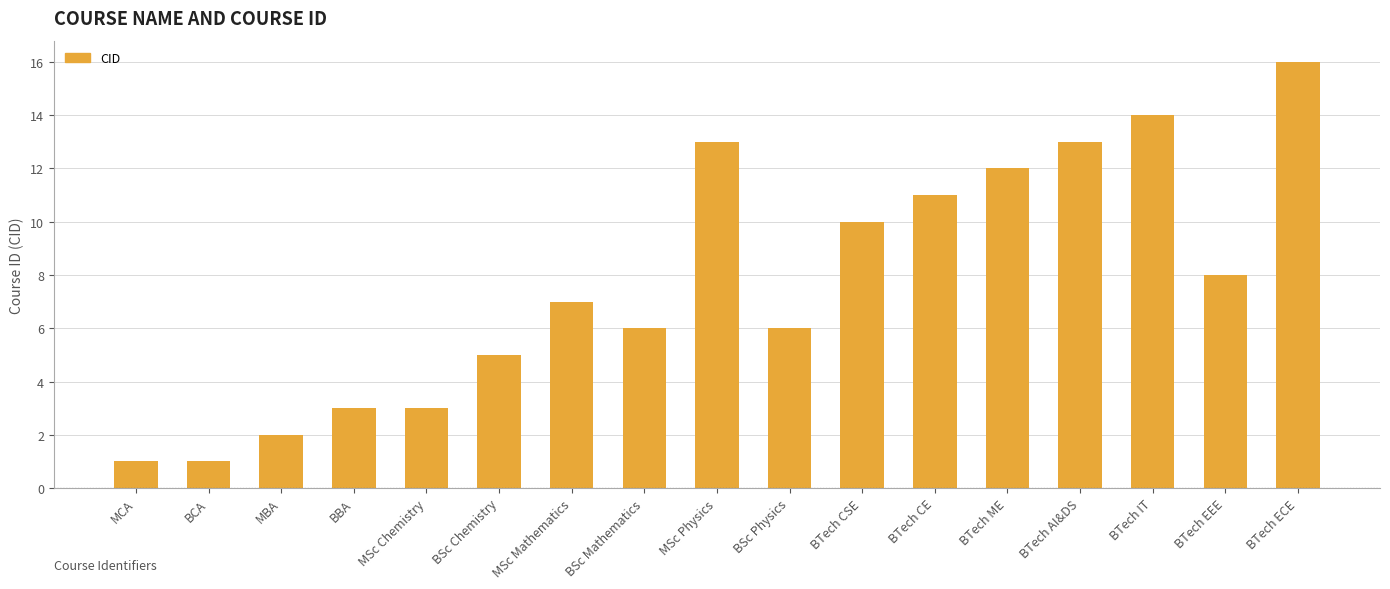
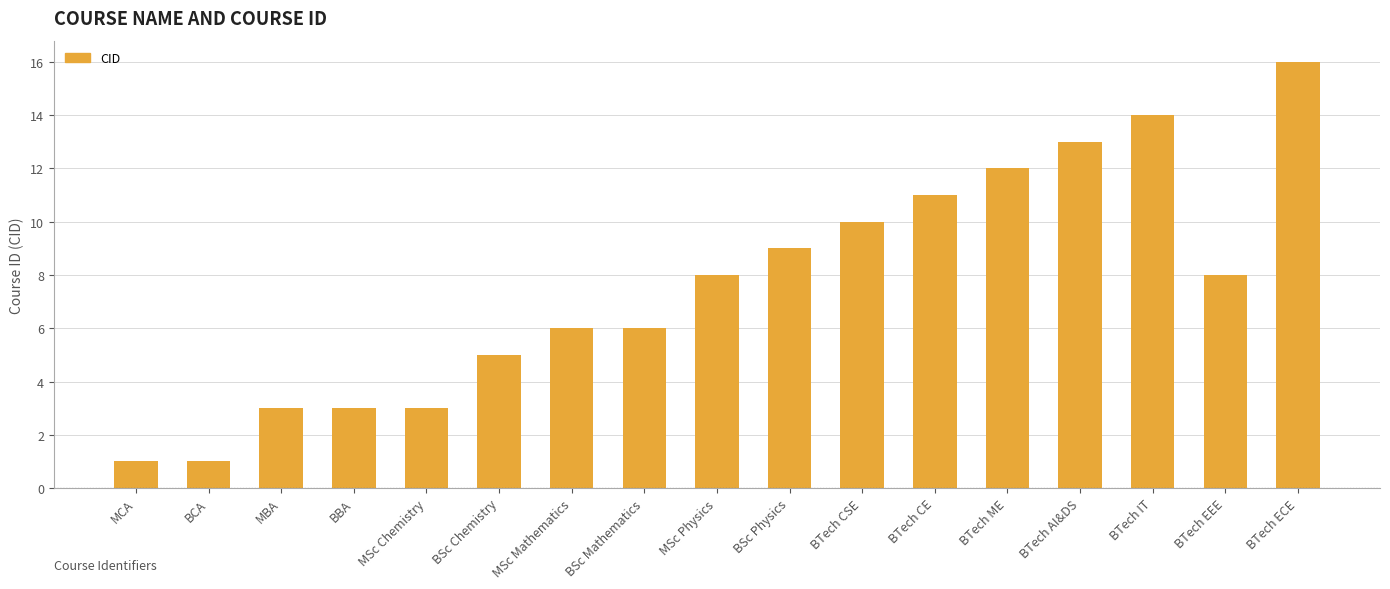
MBA: 2 -> 3
MSc Mathematics: 7 -> 6
MSc Physics: 13 -> 8
BSc Physics: 6 -> 9
